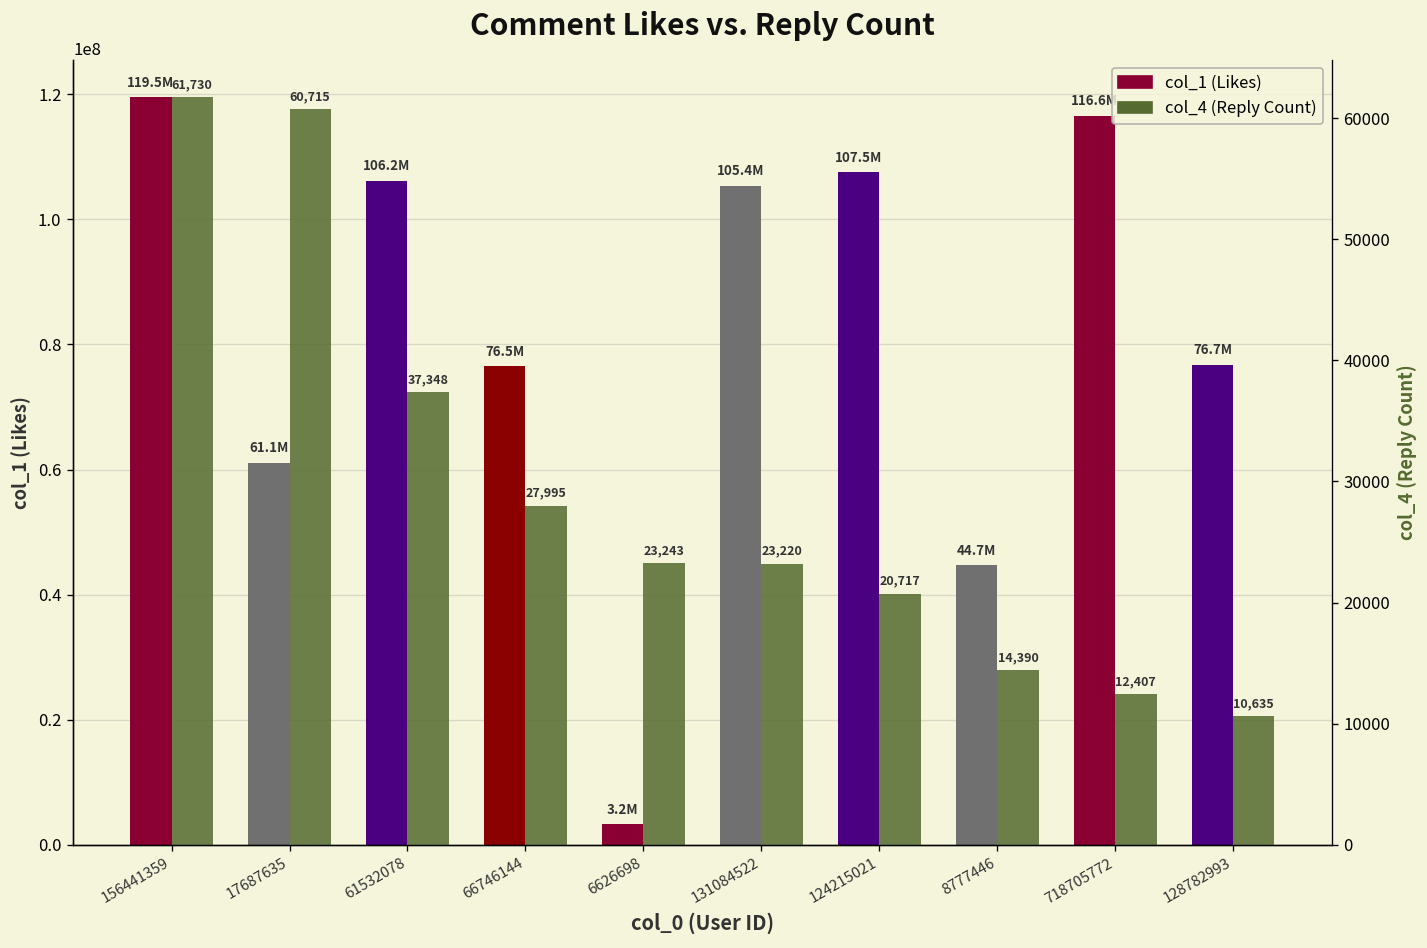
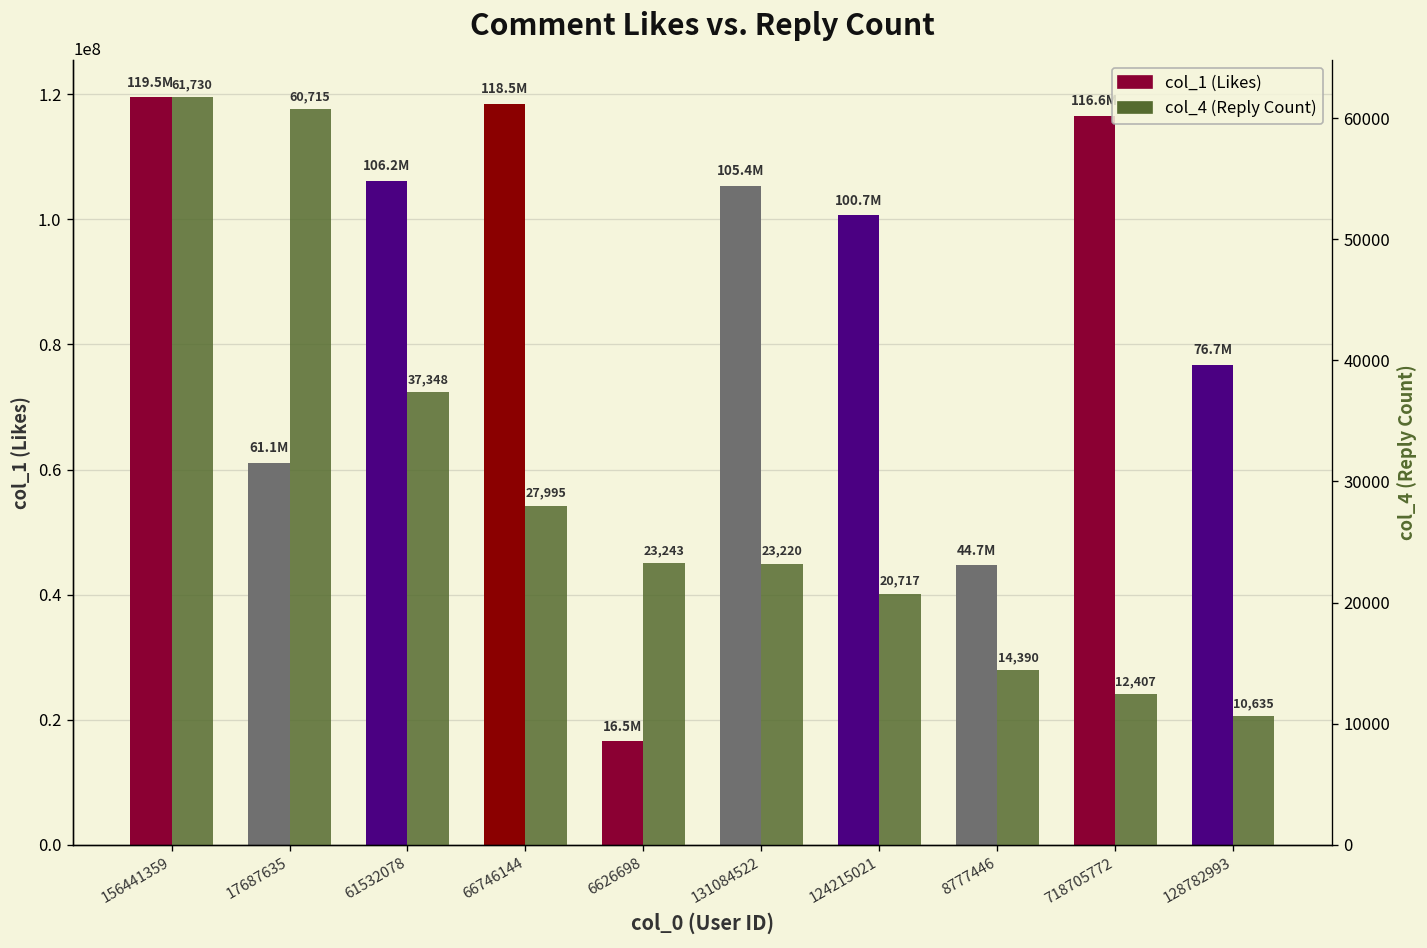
col_1 (Likes), 66746144: 76.5M -> 118.5M
col_1 (Likes), 6626698: 3.2M -> 16.5M
col_1 (Likes), 124215021: 107.5M -> 100.7M
